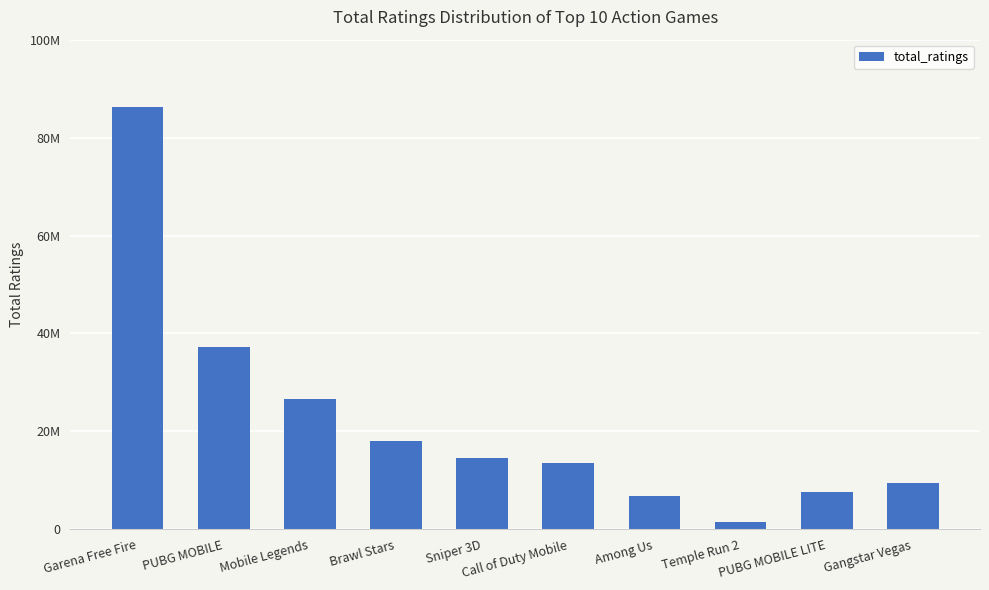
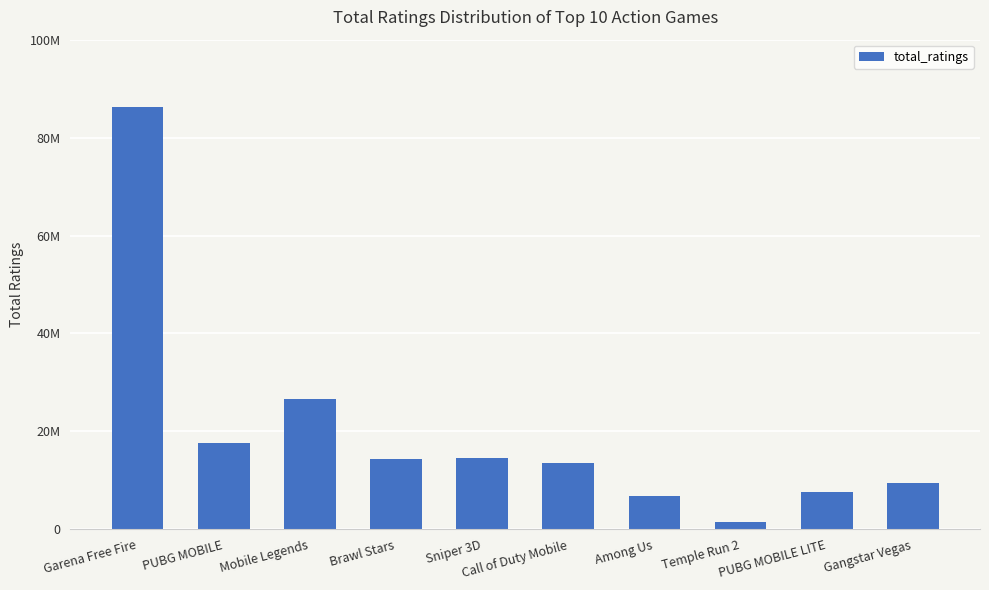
PUBG MOBILE: 37000000 -> 18000000
Brawl Stars: 18000000 -> 14000000
